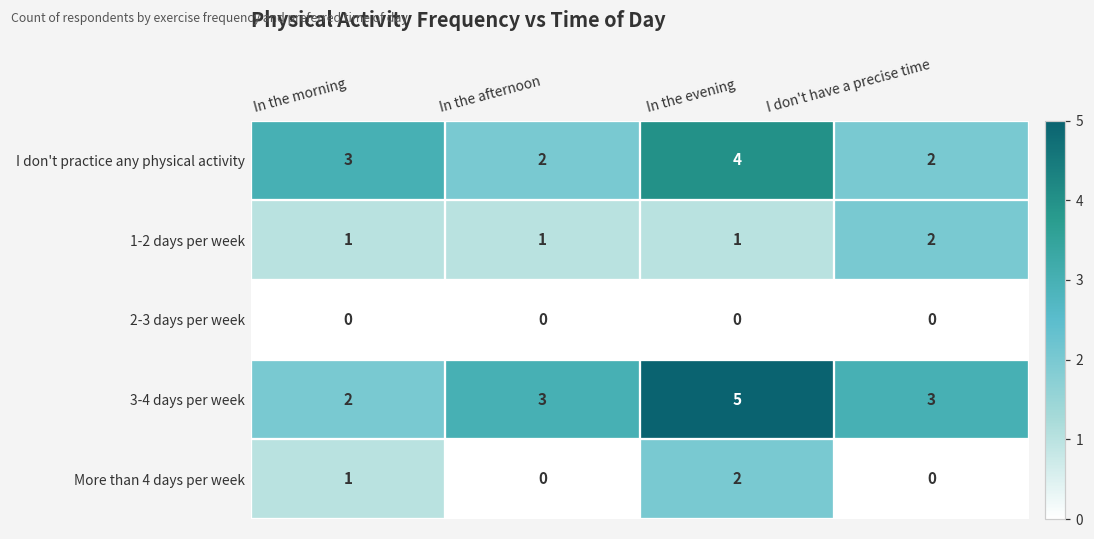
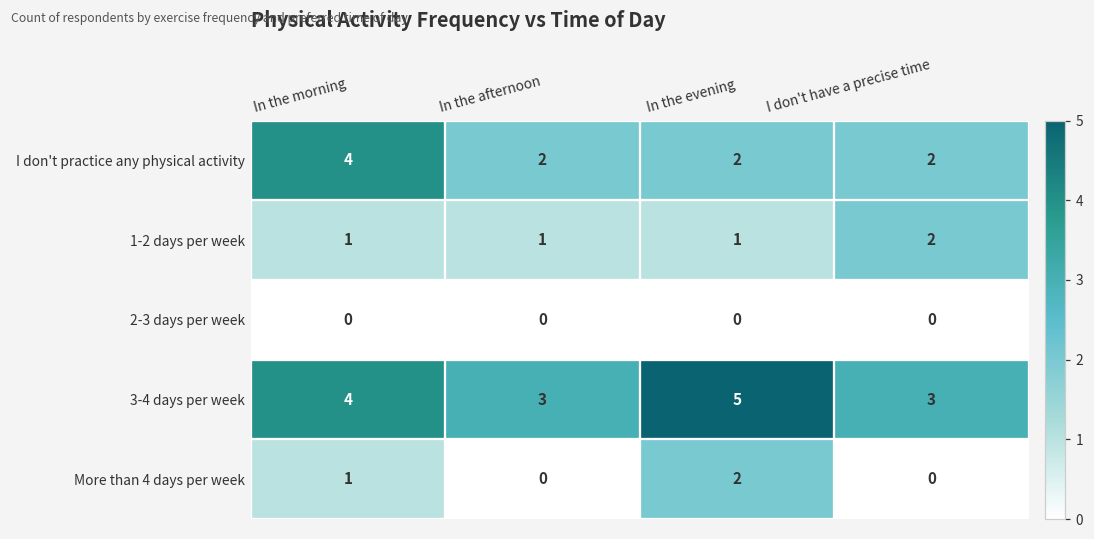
I don't practice any physical activity, In the morning: 3 -> 4
I don't practice any physical activity, In the evening: 4 -> 2
3-4 days per week, In the morning: 2 -> 4
